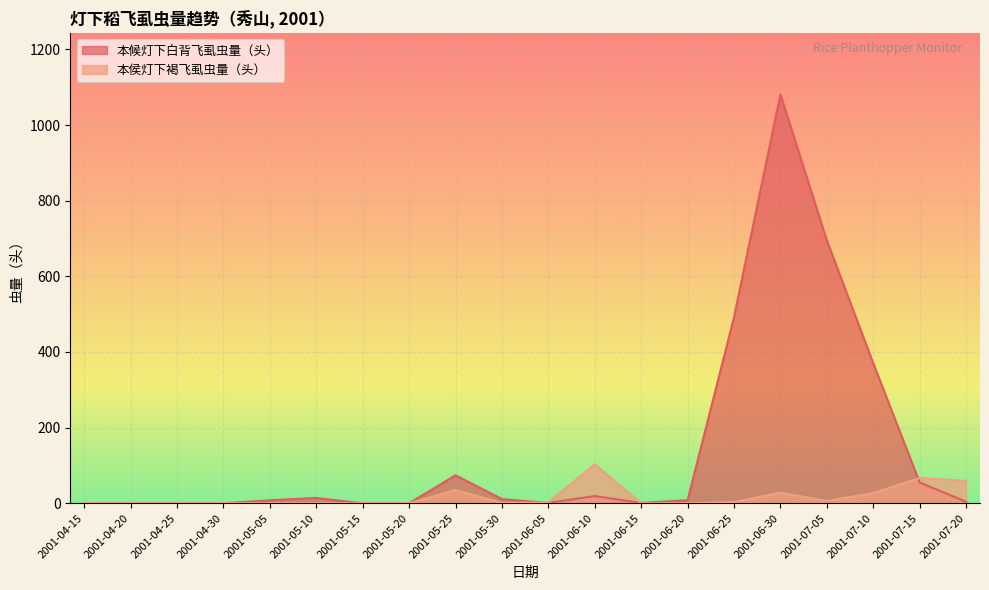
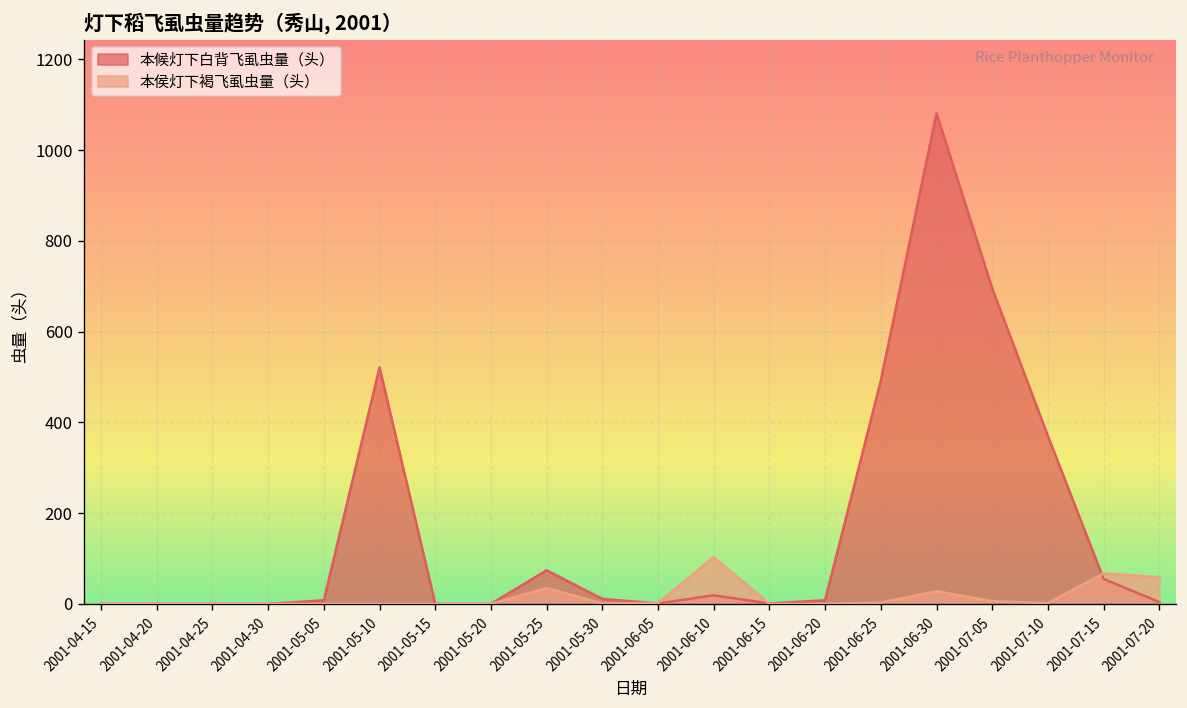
本候灯下白背飞虱虫量（头）, 2001-05-10: 10 -> 520
本侯灯下褐飞虱虫量（头）, 2001-07-10: 30 -> 0
